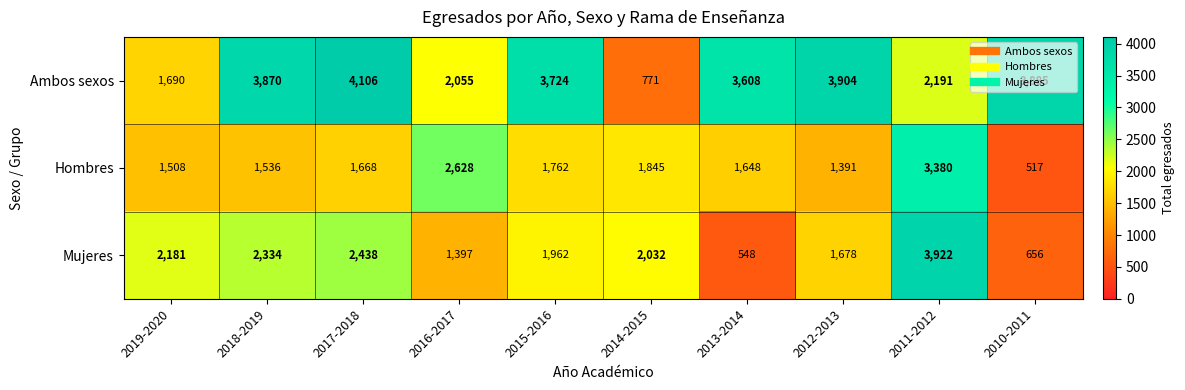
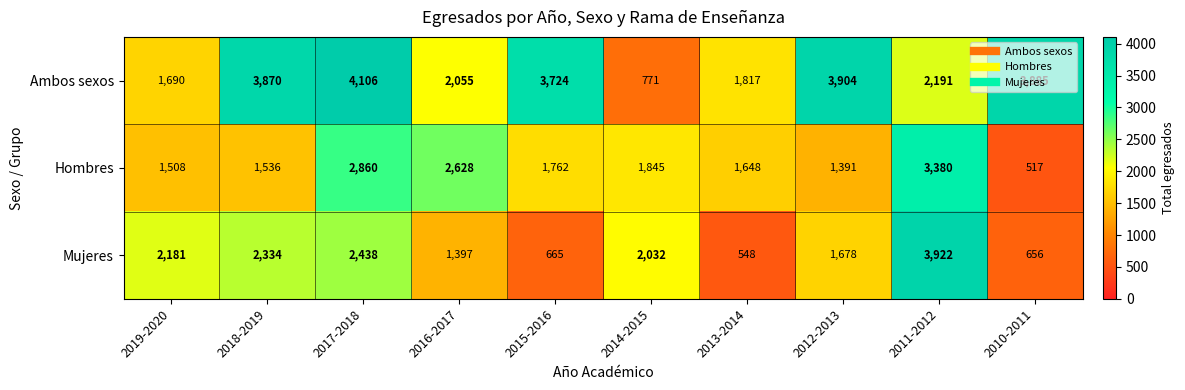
Ambos sexos, 2013-2014: 3,608 -> 1,817
Hombres, 2017-2018: 1,668 -> 2,860
Mujeres, 2015-2016: 1,962 -> 665
